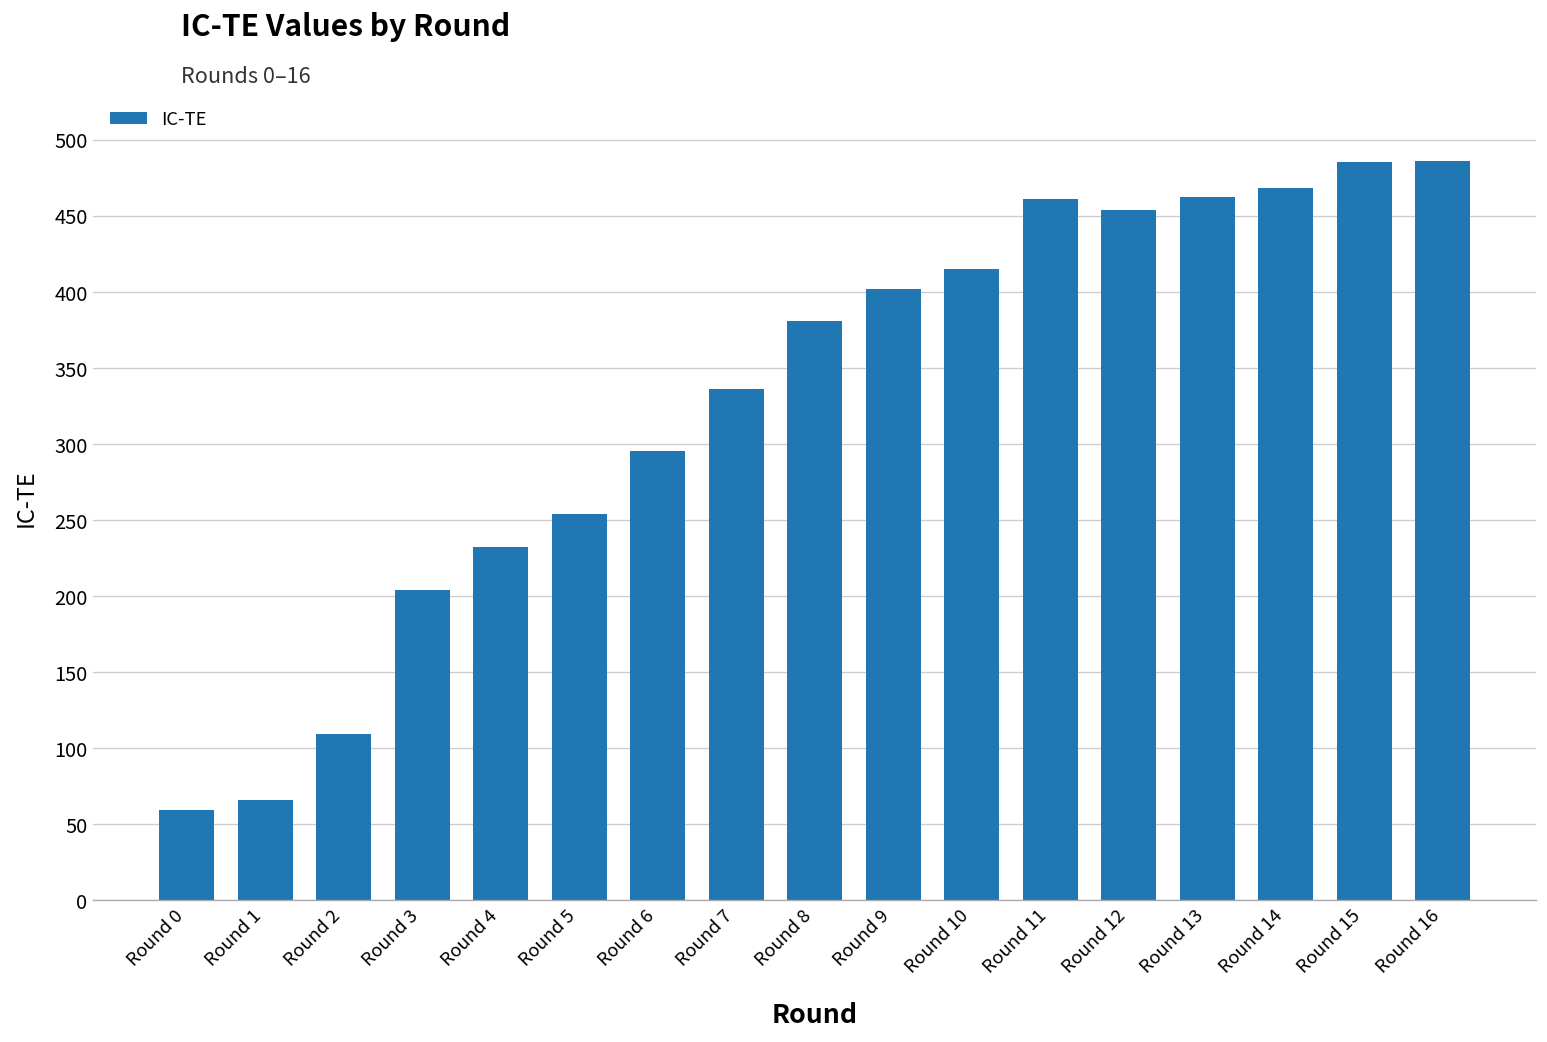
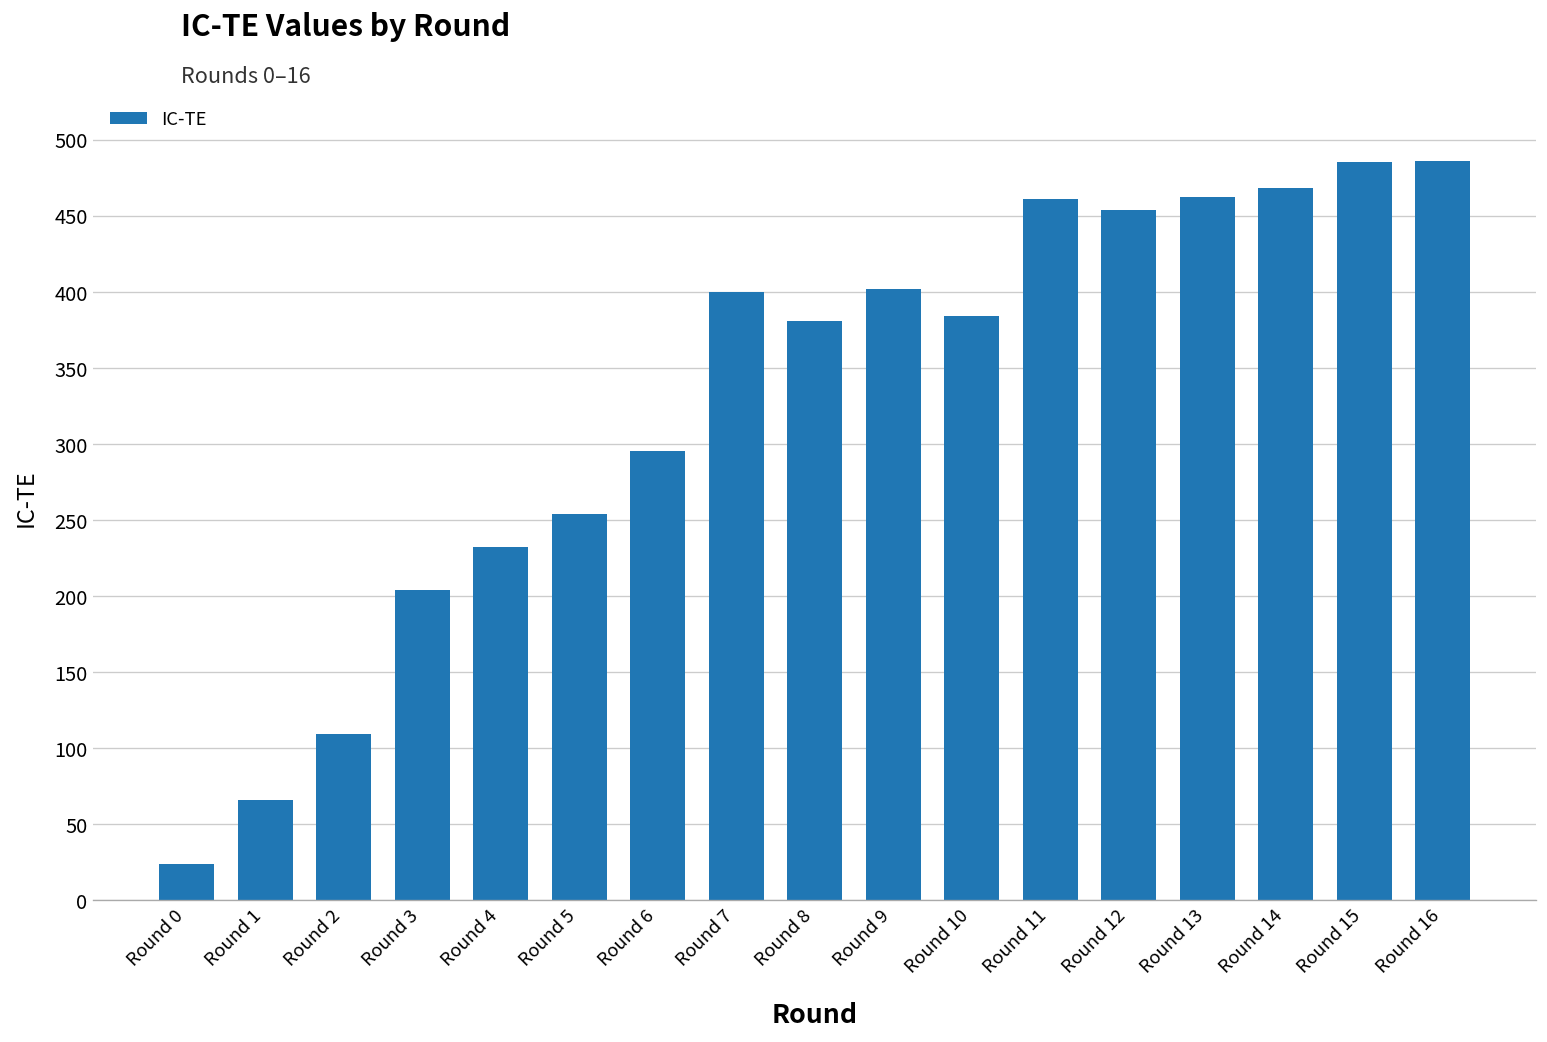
Round 0: 59 -> 24
Round 7: 336 -> 400
Round 10: 415 -> 384
